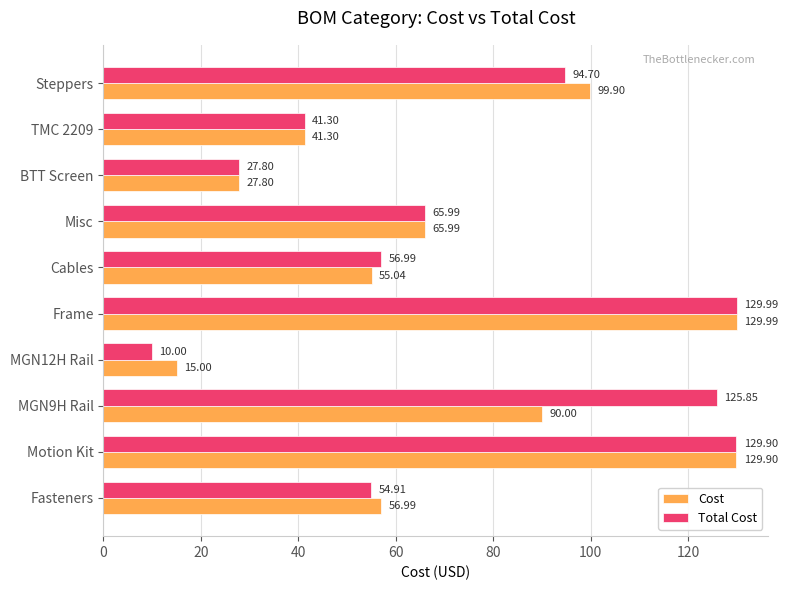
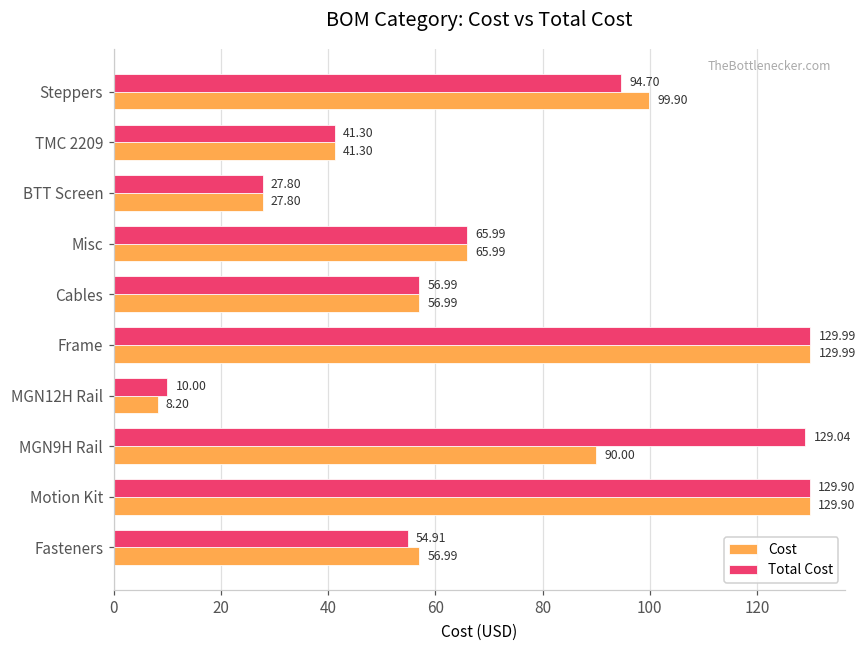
Cost, Cables: 55.04 -> 56.99
Cost, MGN12H Rail: 15.00 -> 8.20
Total Cost, MGN9H Rail: 125.85 -> 129.04
